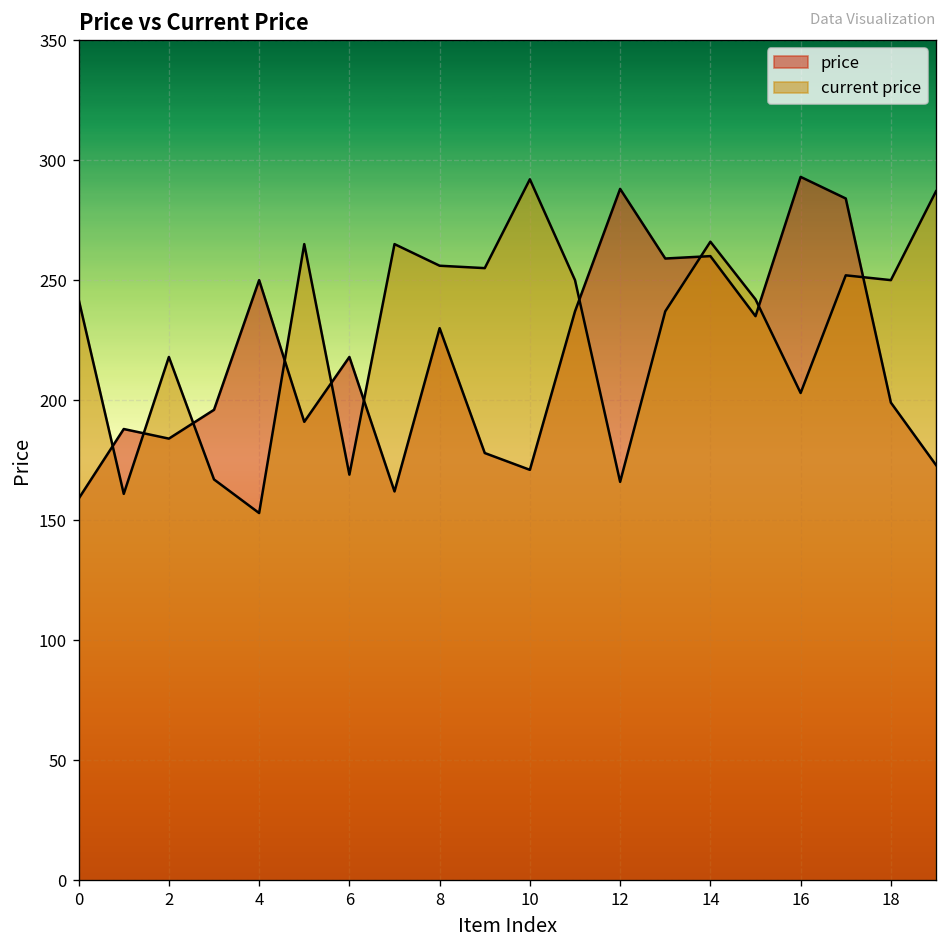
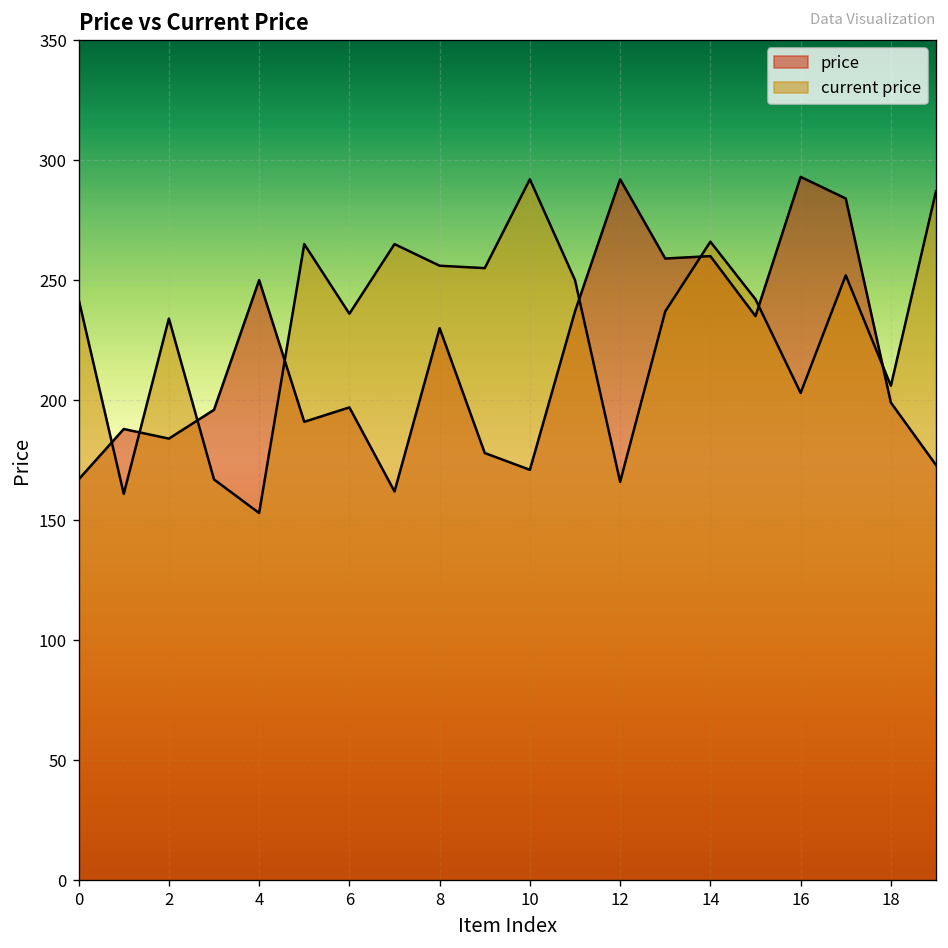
price, 0: 159 -> 167
current price, 2: 218 -> 234
price, 6: 218 -> 197
current price, 6: 169 -> 236
price, 12: 288 -> 292
current price, 18: 250 -> 206
